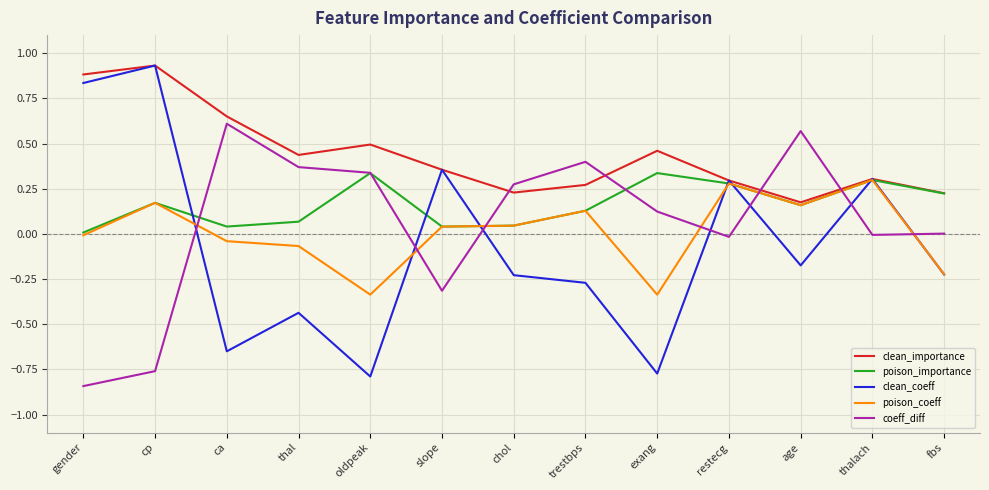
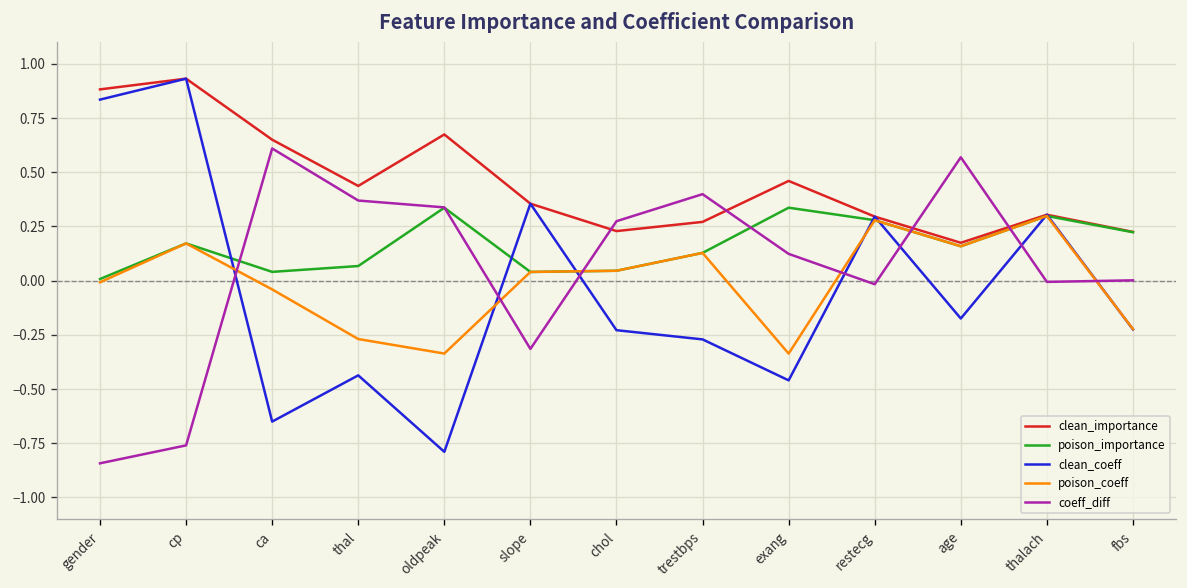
poison_coeff, thal: -0.07 -> -0.27
clean_importance, oldpeak: 0.49 -> 0.67
clean_coeff, exang: -0.77 -> -0.46
